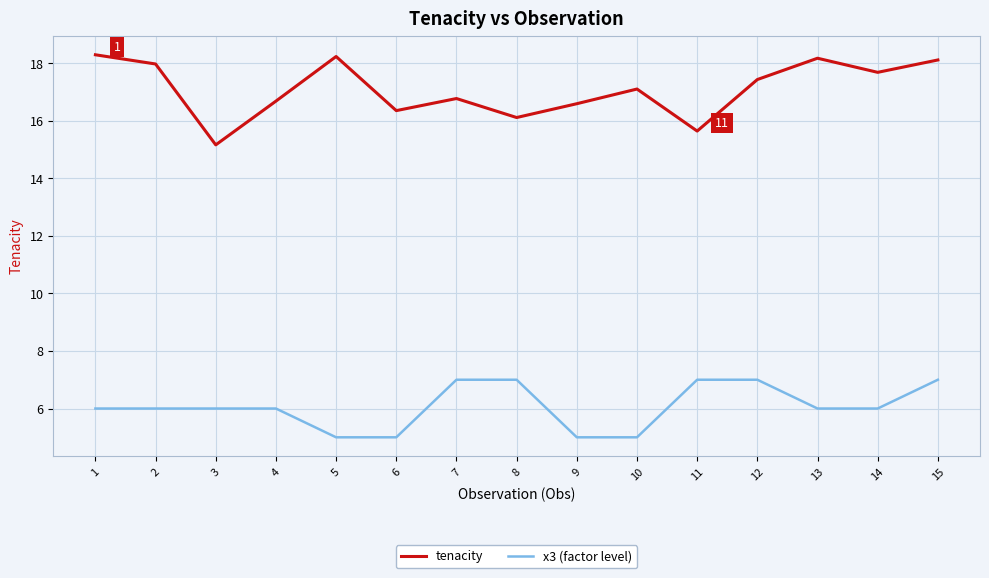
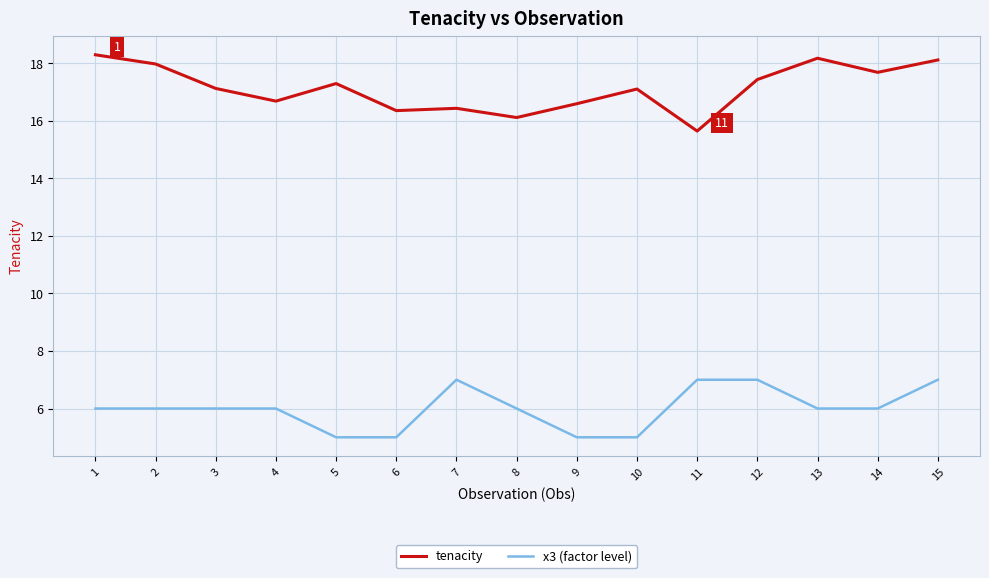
tenacity, 3: 15.2 -> 17.1
tenacity, 5: 18.2 -> 17.3
tenacity, 7: 16.8 -> 16.4
x3 (factor level), 8: 7 -> 6
